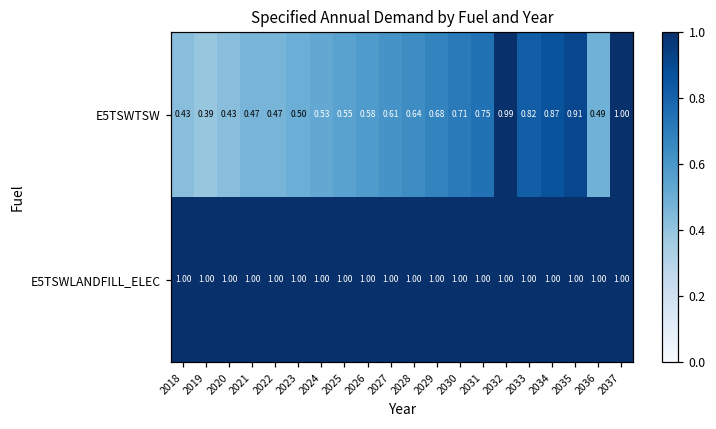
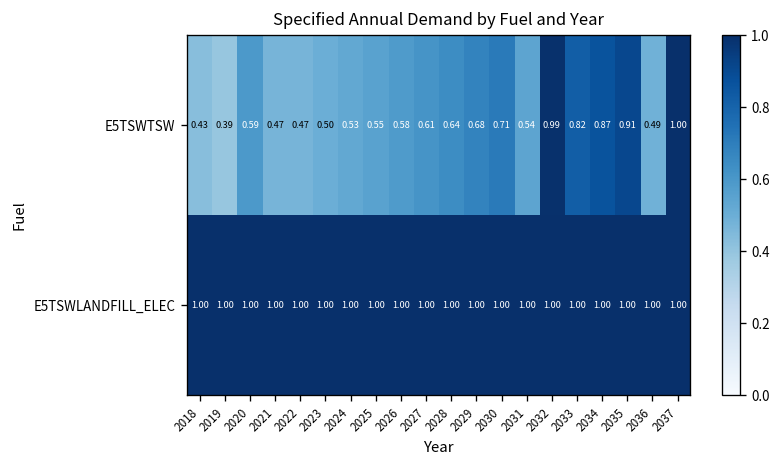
E5TSWTSW, 2020: 0.43 -> 0.59
E5TSWTSW, 2031: 0.75 -> 0.54
